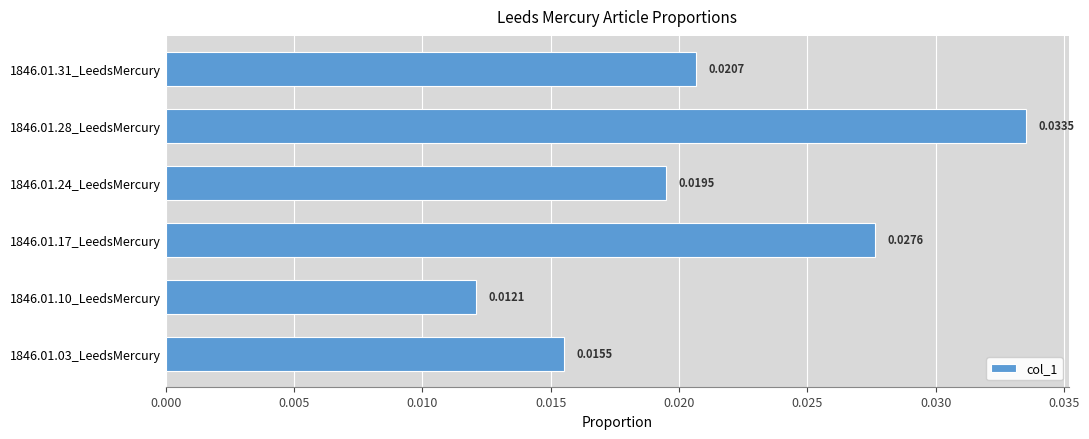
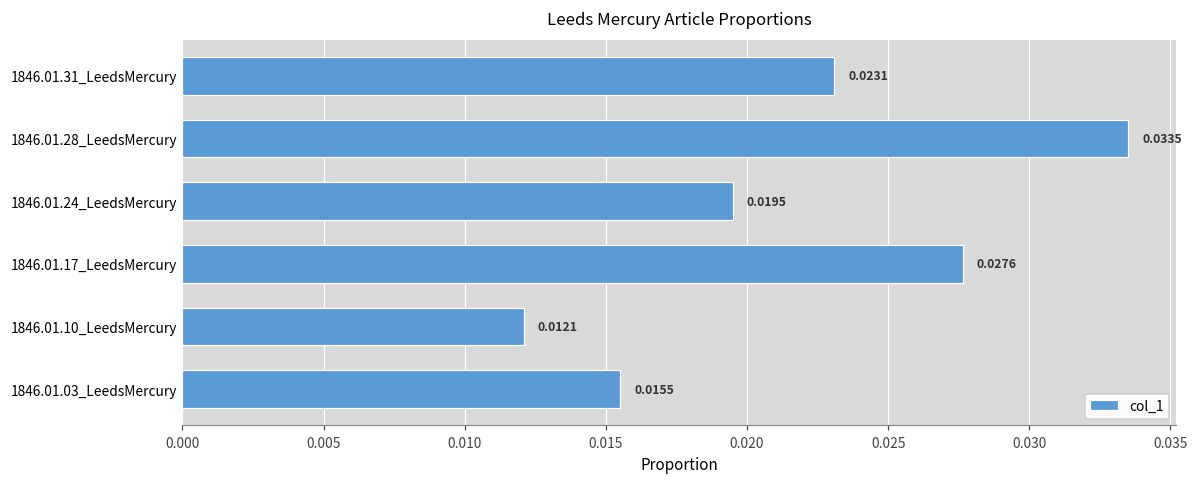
1846.01.31_LeedsMercury: 0.0207 -> 0.0231
